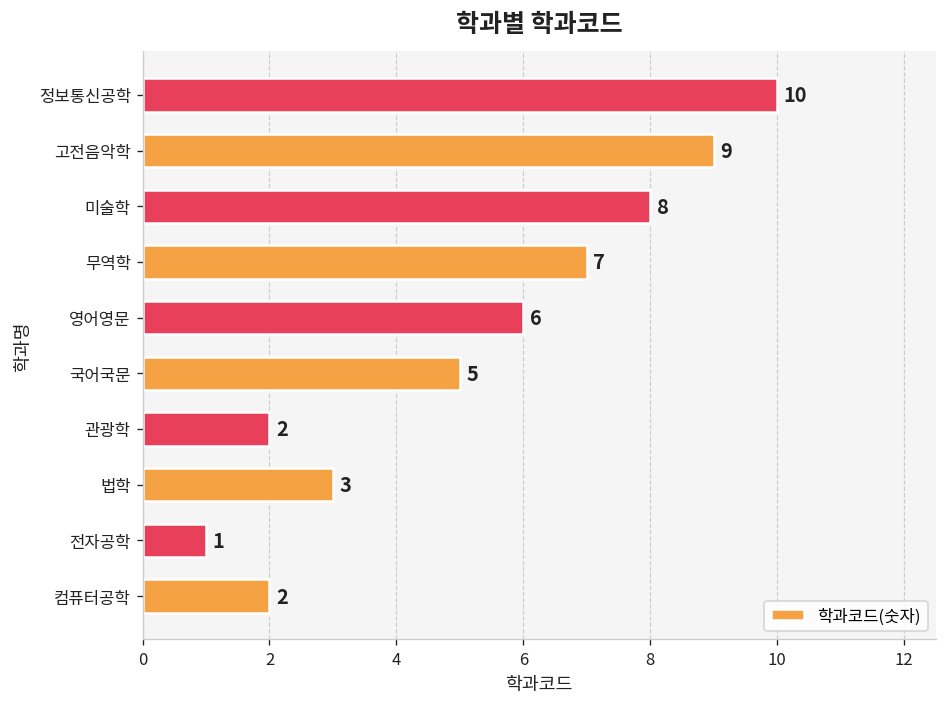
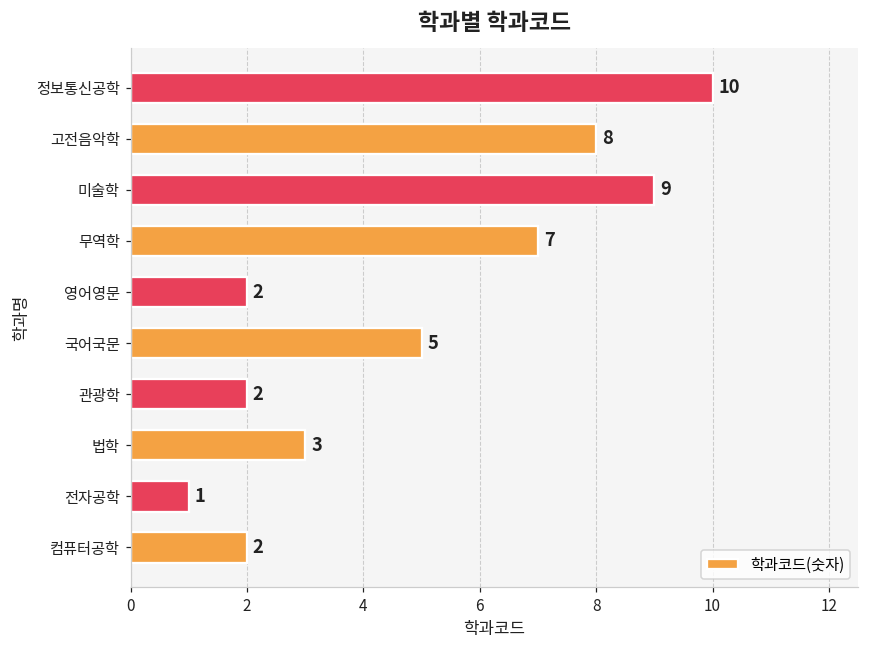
고전음악학: 9 -> 8
미술학: 8 -> 9
영어영문: 6 -> 2
